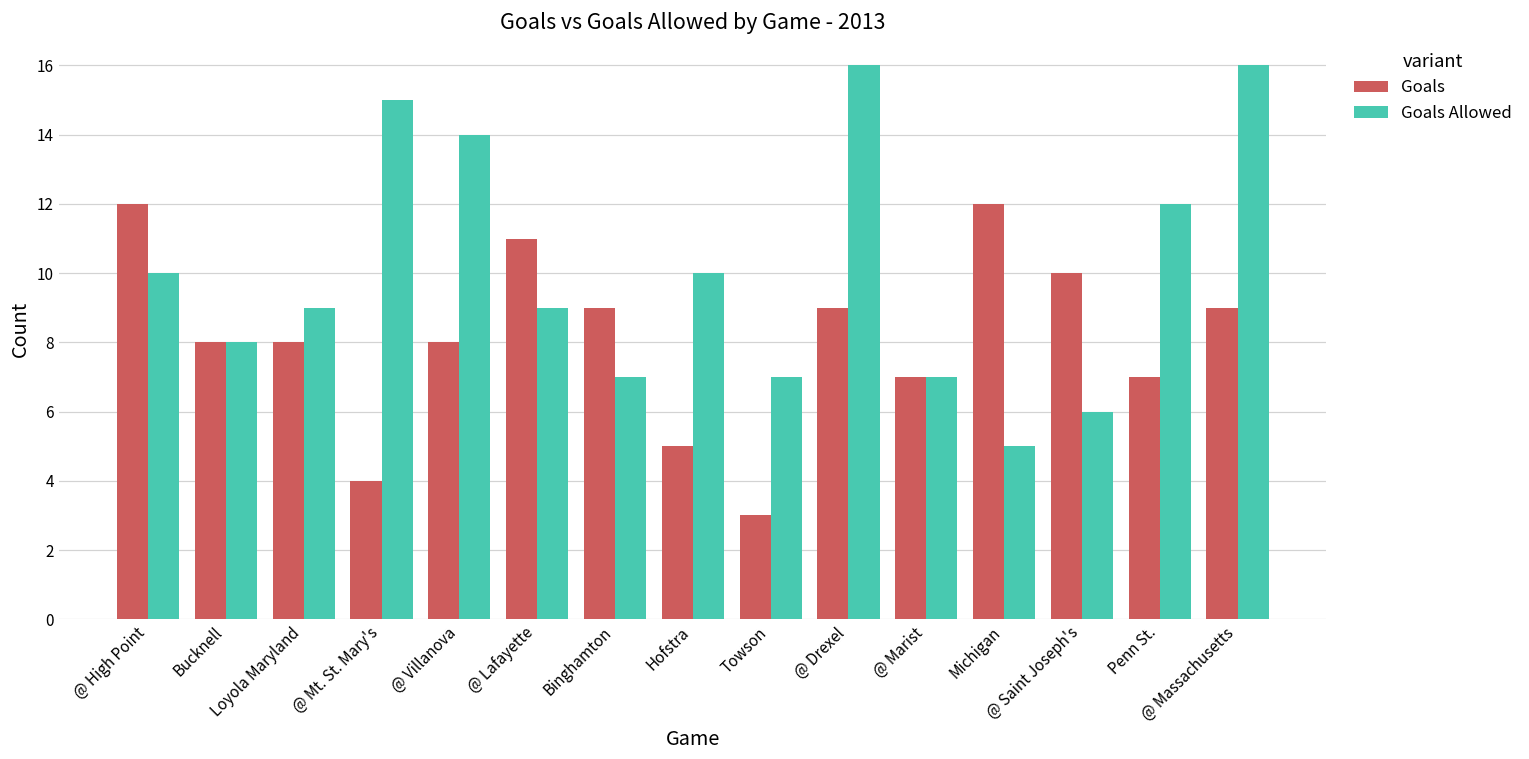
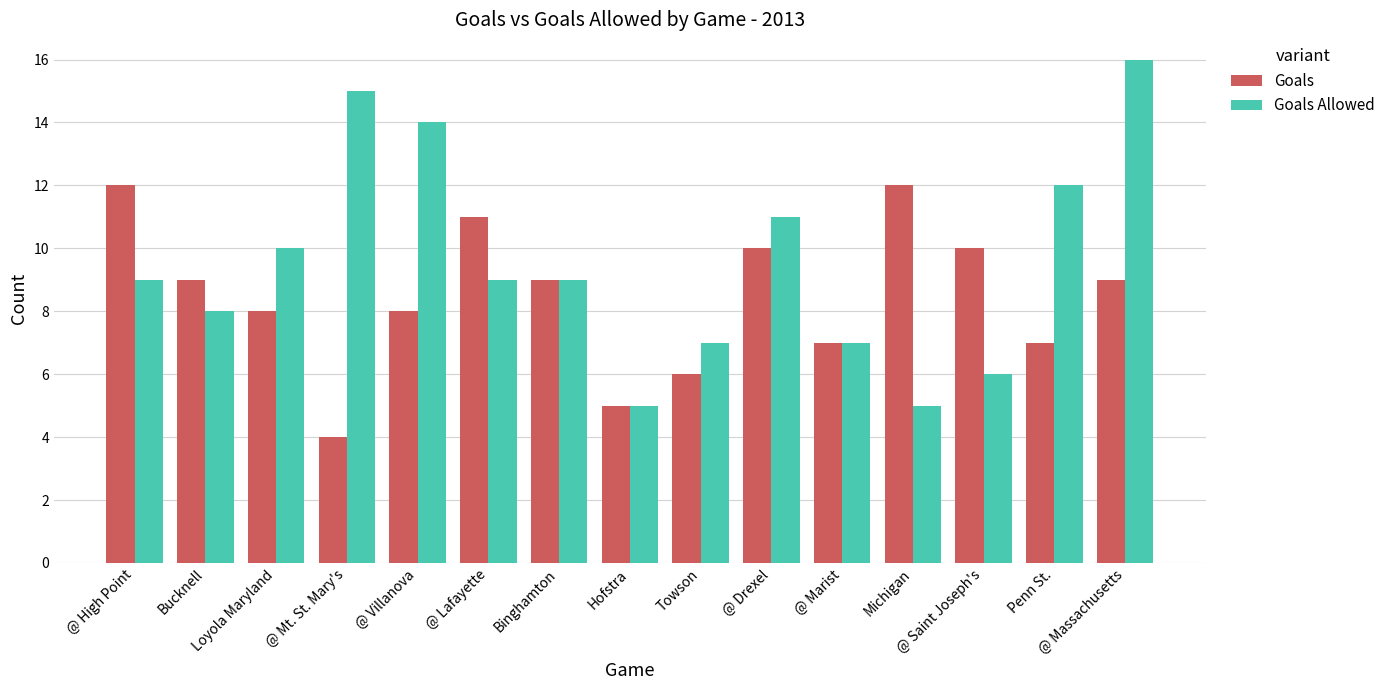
Goals Allowed, @ High Point: 10 -> 9
Goals, Bucknell: 8 -> 9
Goals Allowed, Loyola Maryland: 9 -> 10
Goals Allowed, Binghamton: 7 -> 9
Goals Allowed, Hofstra: 10 -> 5
Goals, Towson: 3 -> 6
Goals, @ Drexel: 9 -> 10
Goals Allowed, @ Drexel: 16 -> 11
